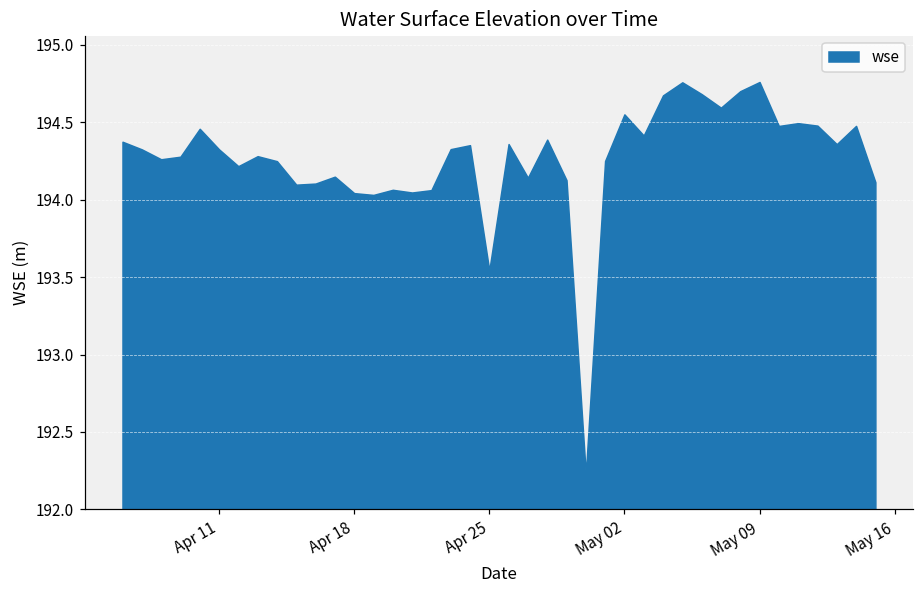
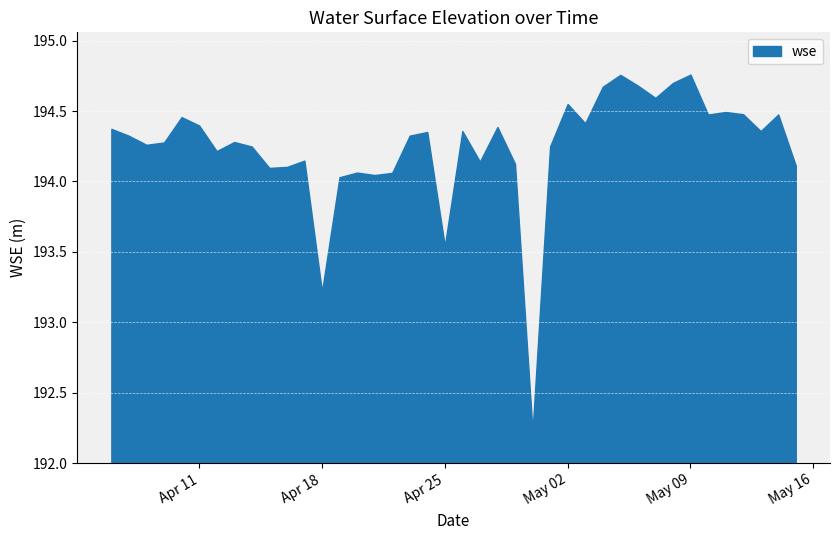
Apr 11: 194.32 -> 194.40
Apr 18: 194.04 -> 193.22
